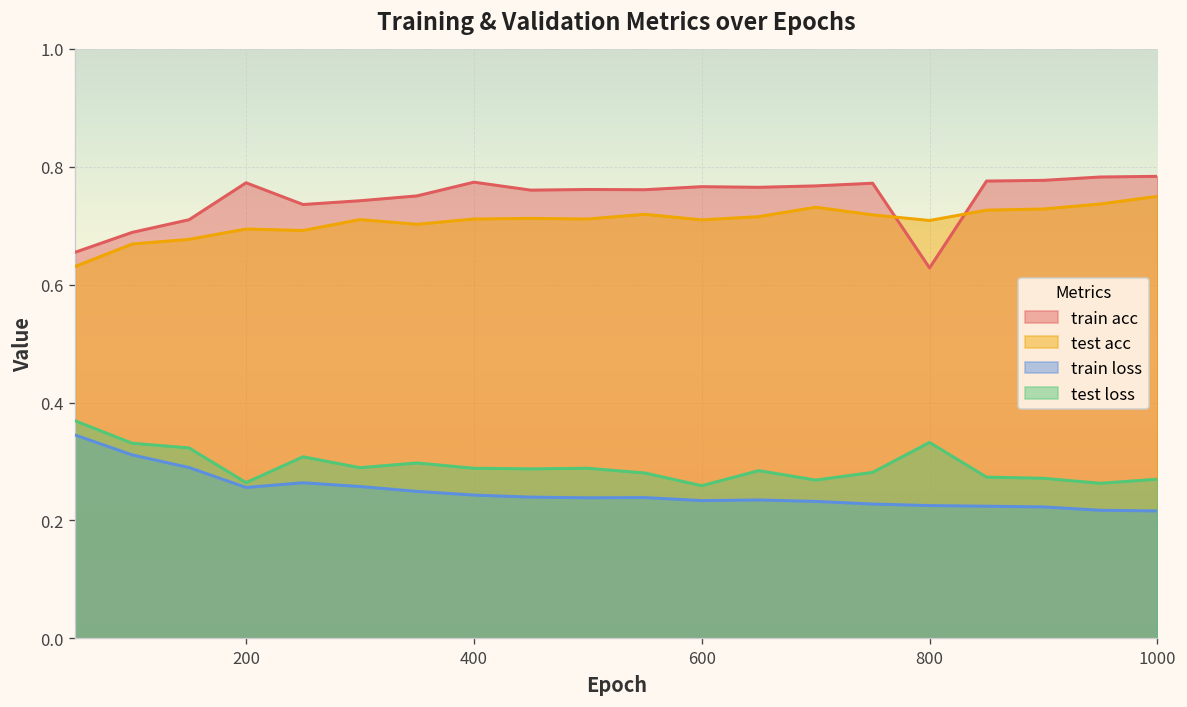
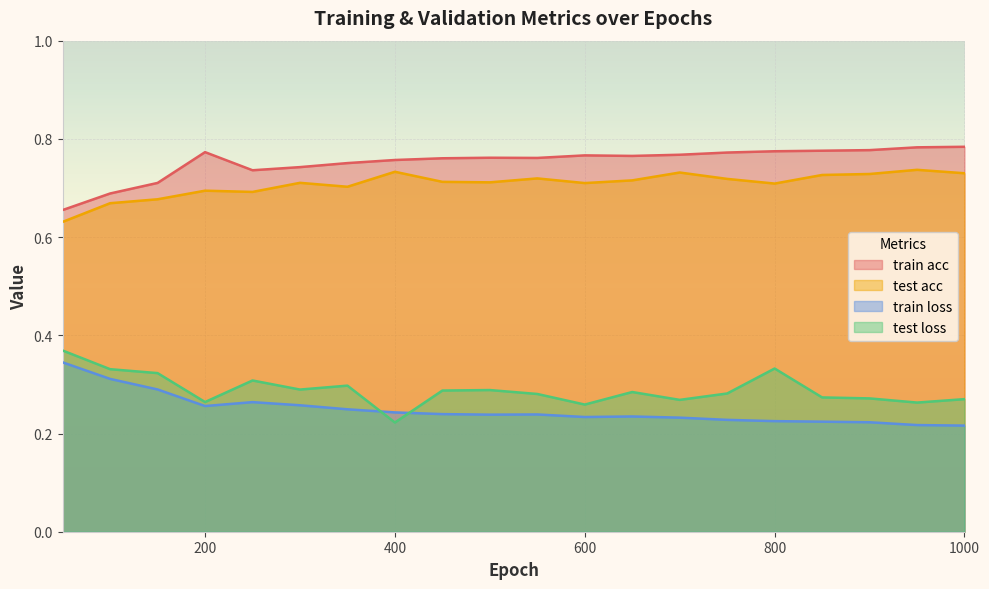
train acc, 400: 0.77 -> 0.76
test acc, 400: 0.71 -> 0.73
test loss, 400: 0.29 -> 0.22
train acc, 800: 0.63 -> 0.77
test acc, 1000: 0.75 -> 0.73
